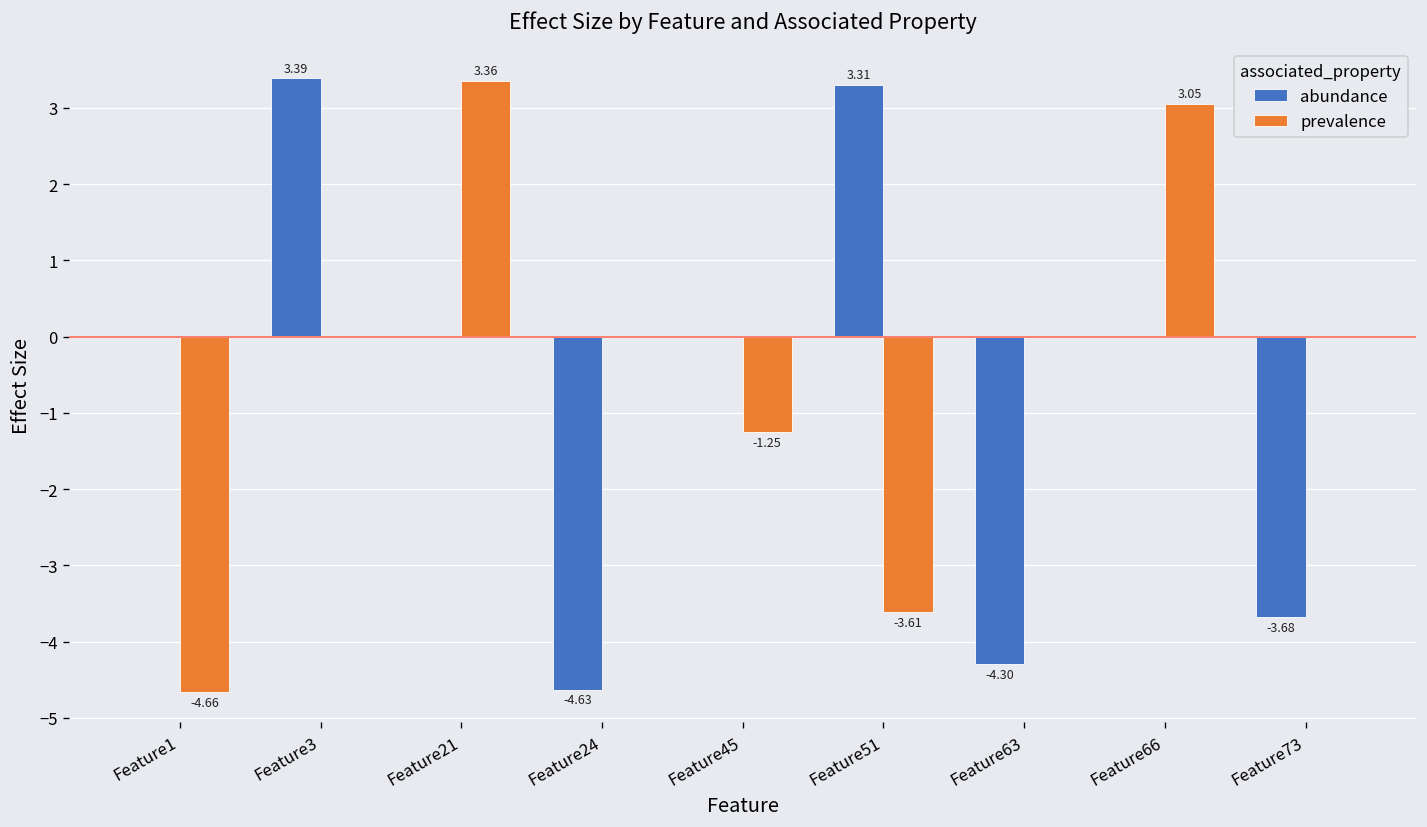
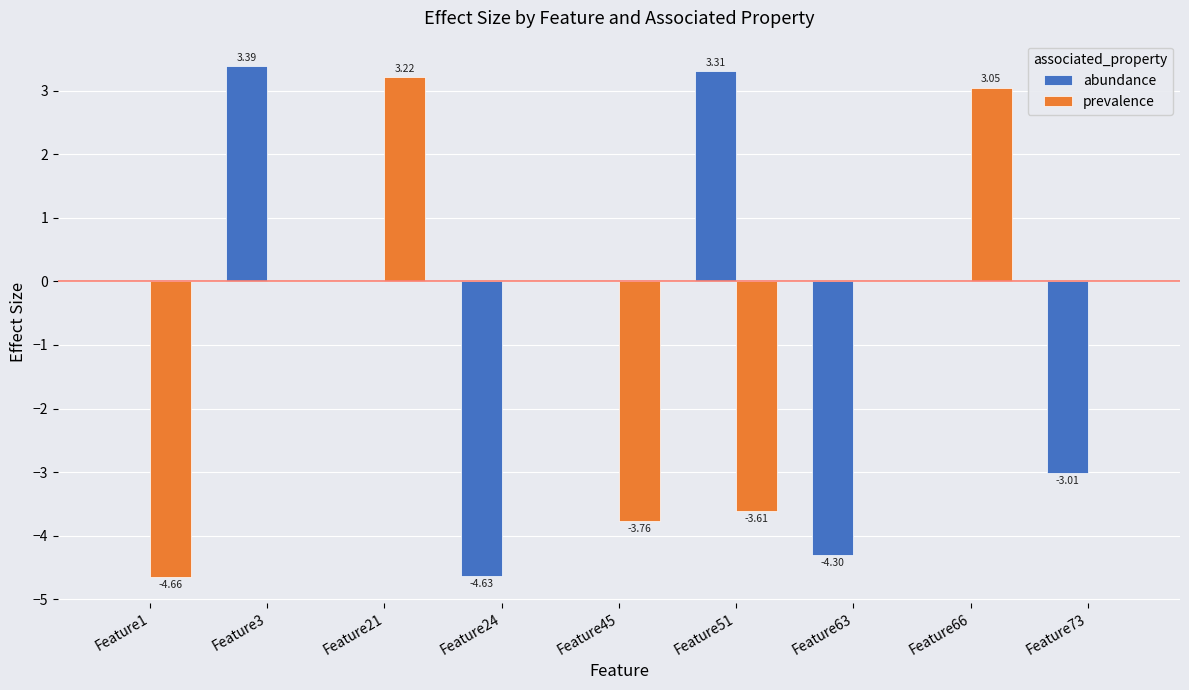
prevalence, Feature21: 3.36 -> 3.22
prevalence, Feature45: -1.25 -> -3.76
abundance, Feature73: -3.68 -> -3.01
